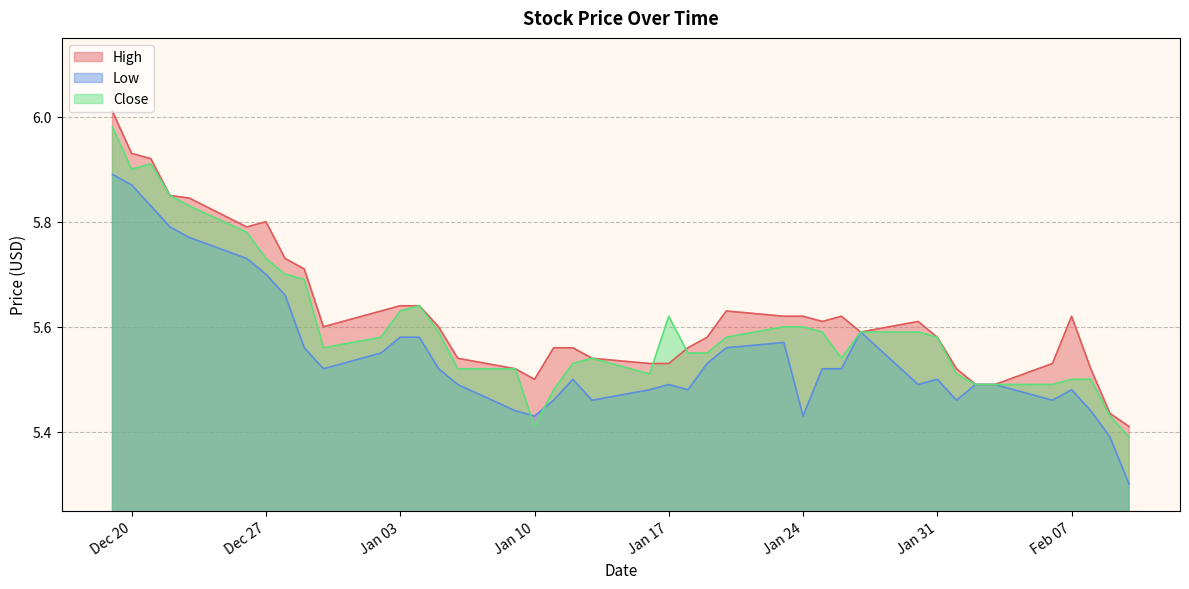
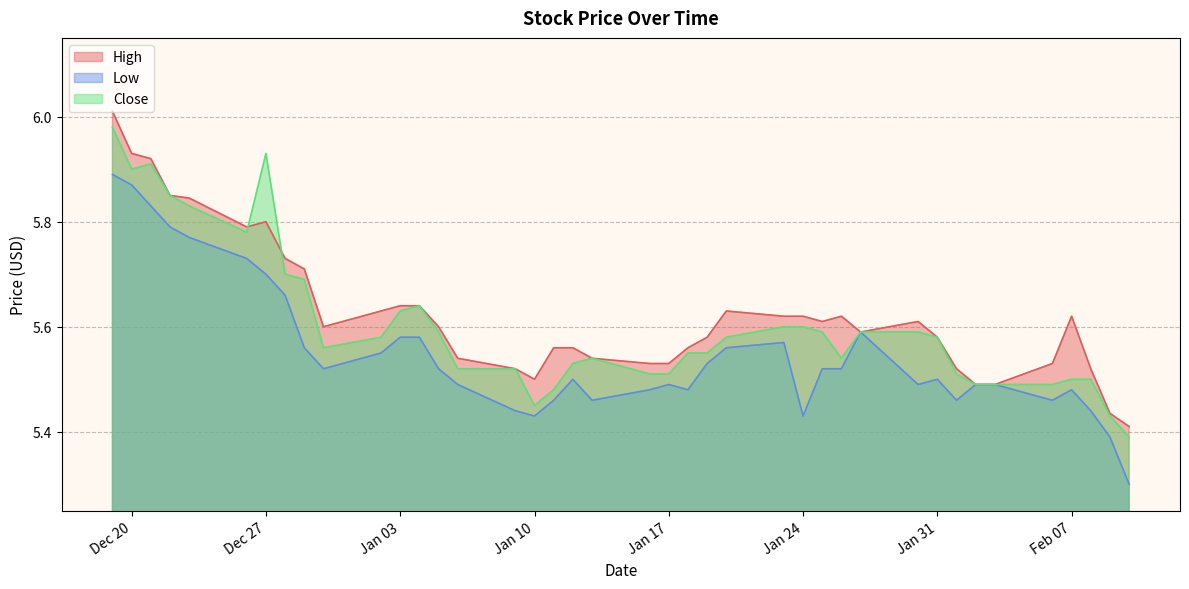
Close, Dec 27: 5.73 -> 5.93
Close, Jan 10: 5.41 -> 5.45
Close, Jan 17: 5.62 -> 5.51
